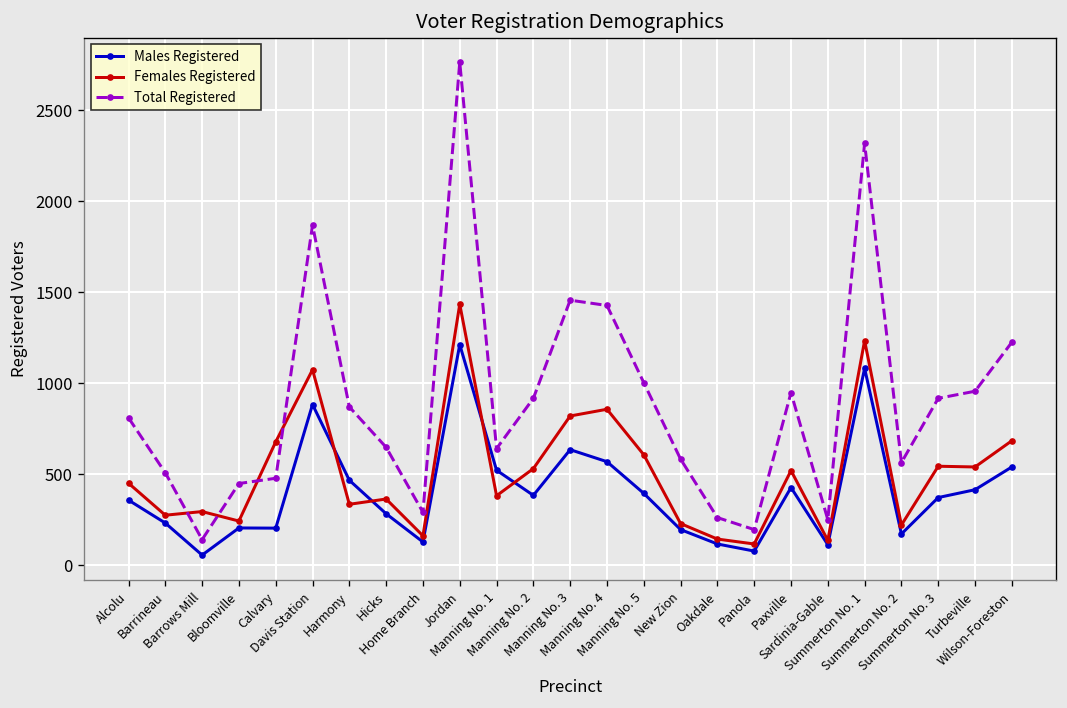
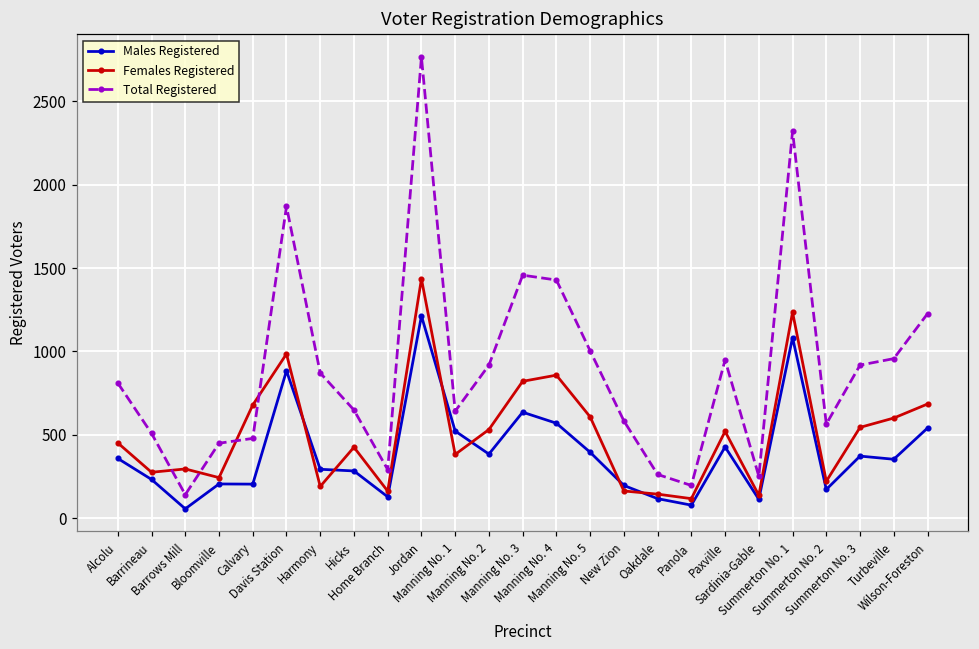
Females Registered, Davis Station: 1080 -> 990
Males Registered, Harmony: 470 -> 290
Females Registered, Harmony: 340 -> 190
Females Registered, Hicks: 370 -> 430
Females Registered, New Zion: 230 -> 160
Males Registered, Turbeville: 420 -> 350
Females Registered, Turbeville: 540 -> 600
